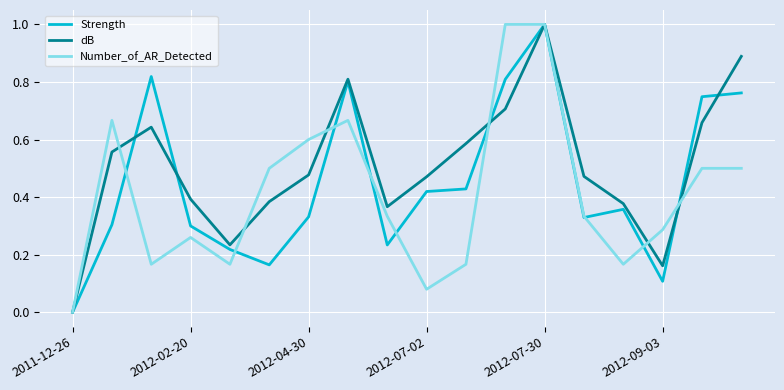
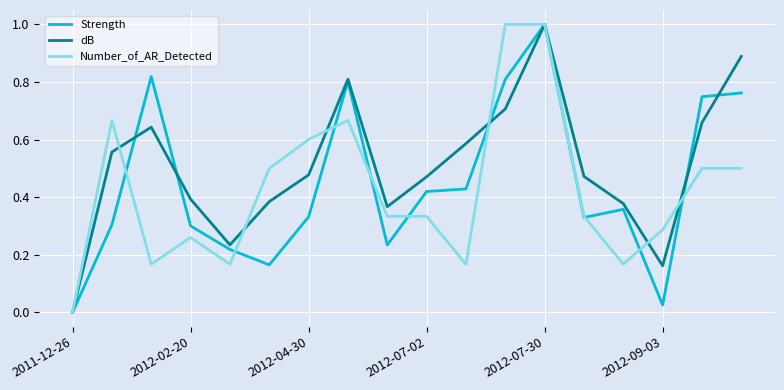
Number_of_AR_Detected, 2012-07-02: 0.08 -> 0.33
Strength, 2012-09-03: 0.11 -> 0.03
